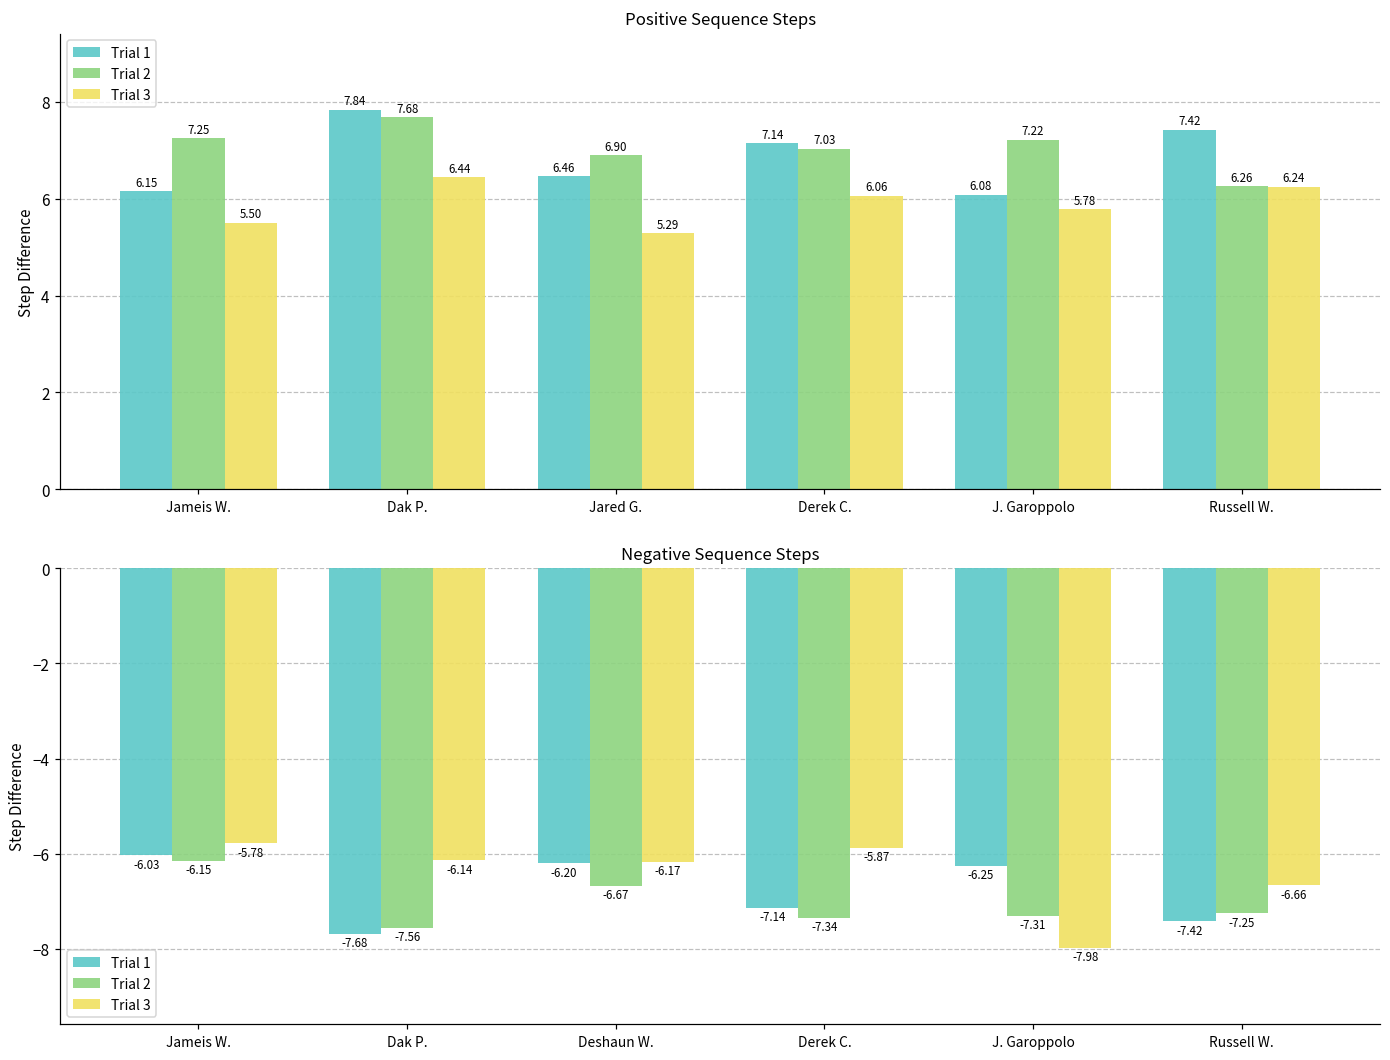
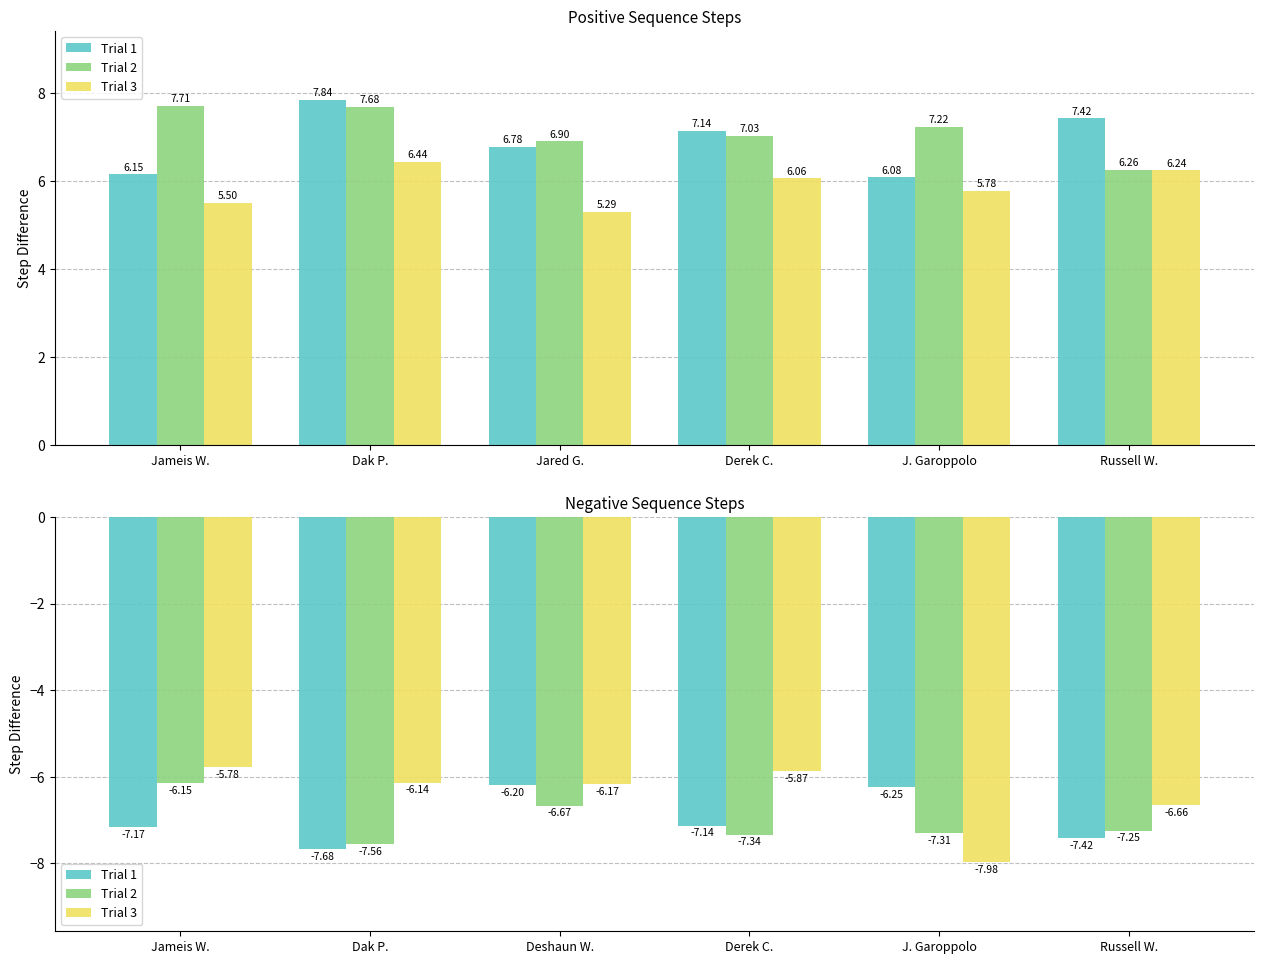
Positive Sequence Steps, Trial 2, Jameis W.: 7.25 -> 7.71
Positive Sequence Steps, Trial 1, Jared G.: 6.46 -> 6.78
Negative Sequence Steps, Trial 1, Jameis W.: -6.03 -> -7.17
